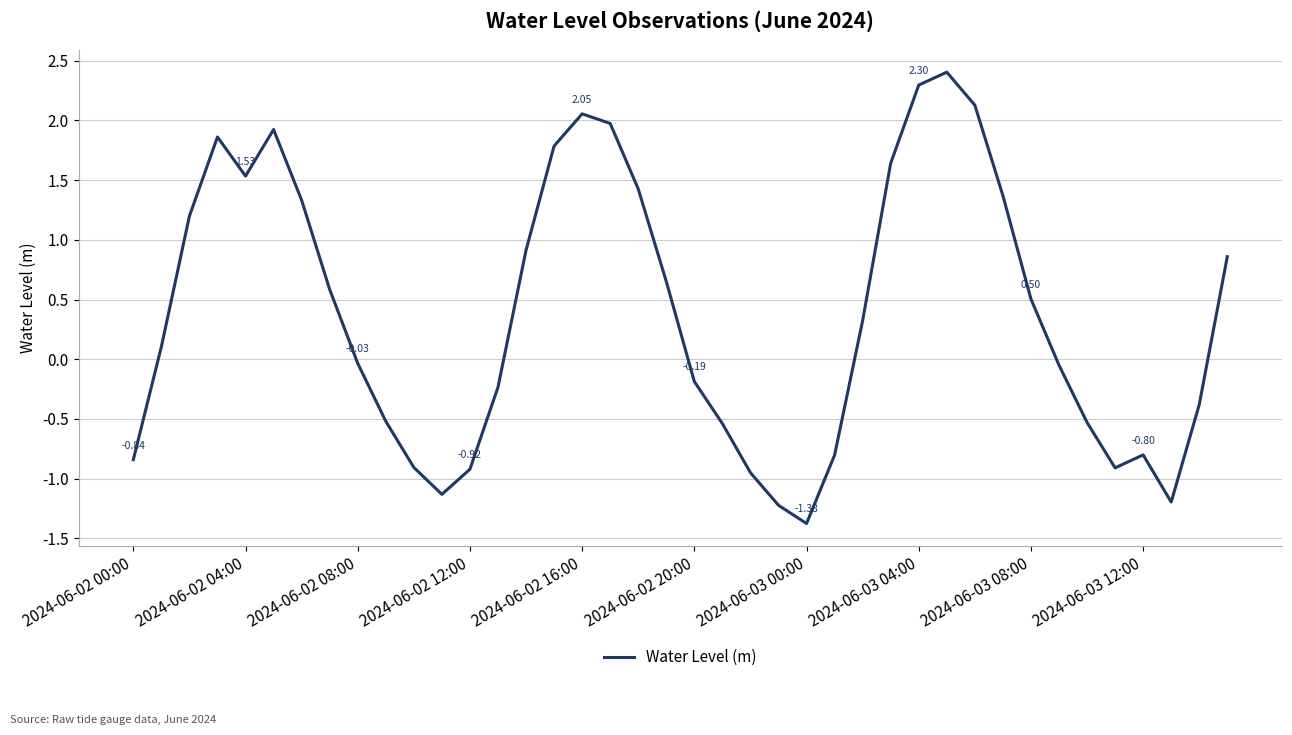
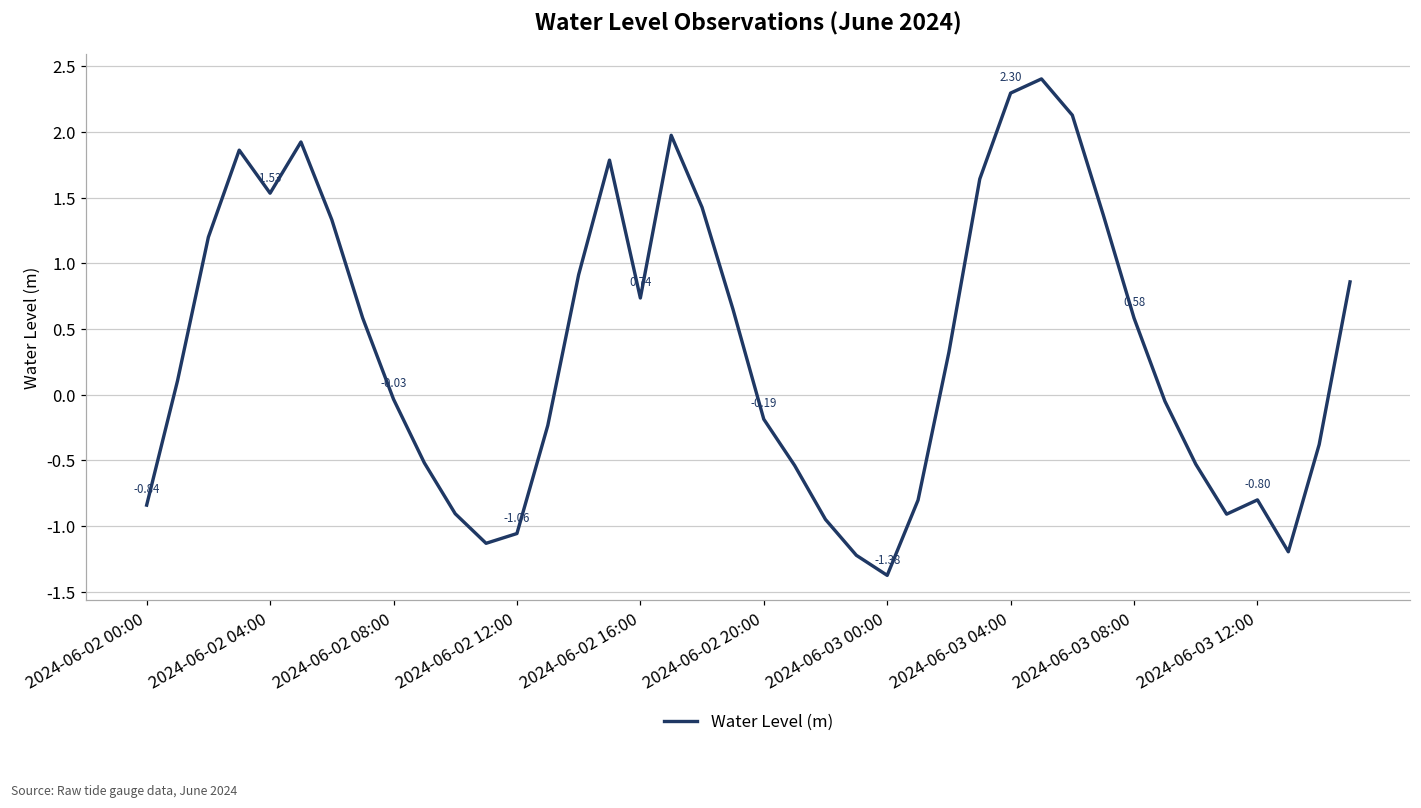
2024-06-02 12:00: -0.92 -> -1.06
2024-06-02 16:00: 2.05 -> 0.74
2024-06-03 08:00: 0.50 -> 0.58
